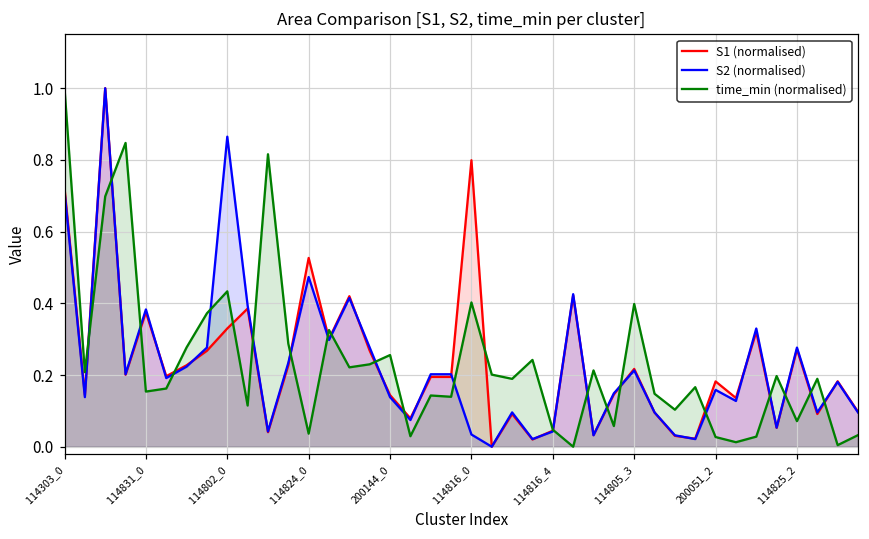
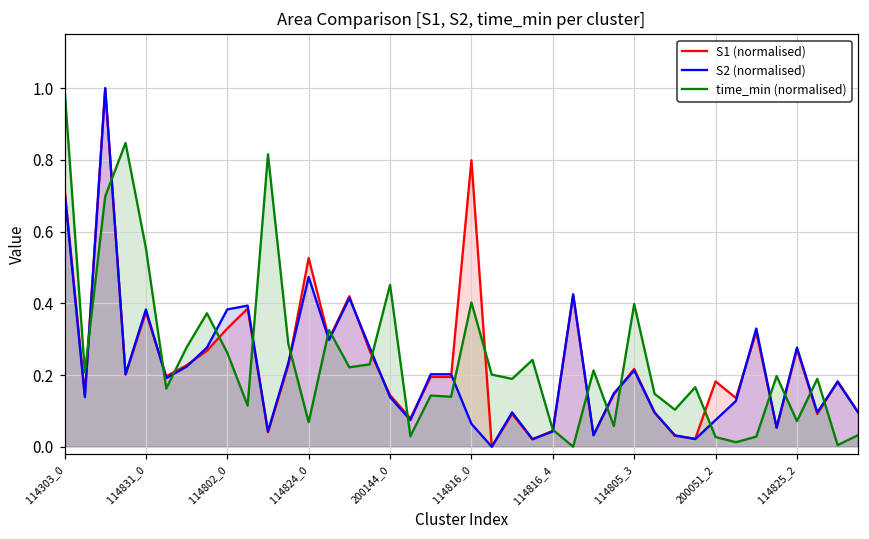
time_min (normalised), 114831_0: 0.15 -> 0.55
S2 (normalised), 114802_0: 0.86 -> 0.38
time_min (normalised), 114802_0: 0.43 -> 0.26
time_min (normalised), 114824_0: 0.04 -> 0.07
time_min (normalised), 200144_0: 0.26 -> 0.45
S2 (normalised), 114816_0: 0.03 -> 0.06
S2 (normalised), 200051_2: 0.16 -> 0.07
